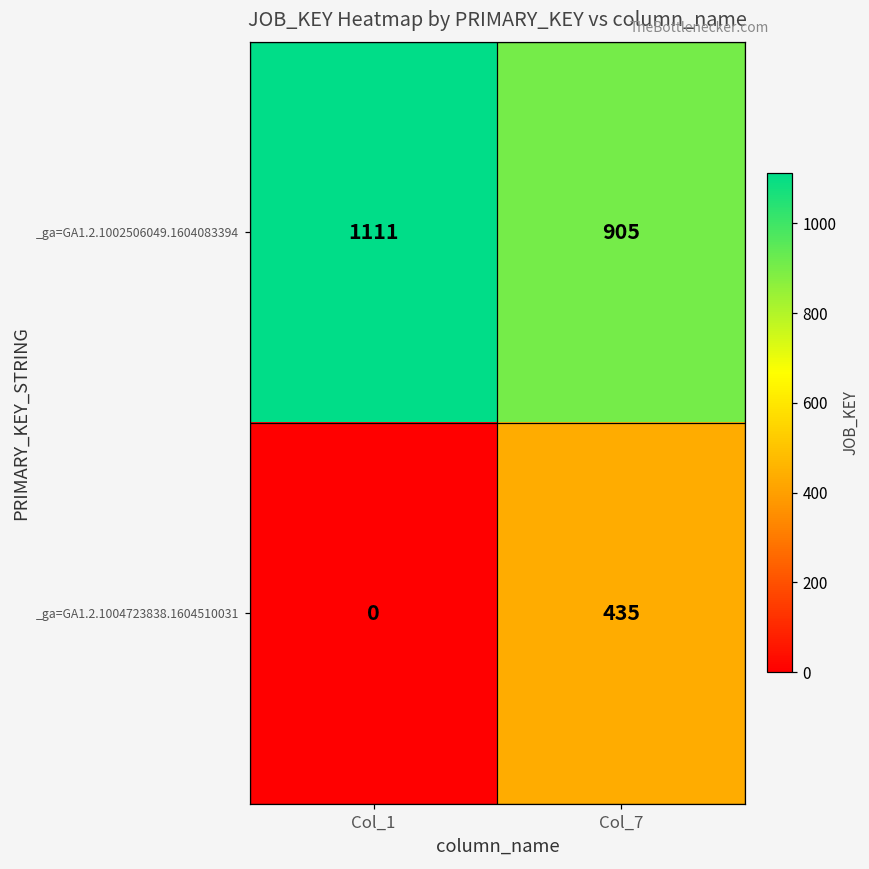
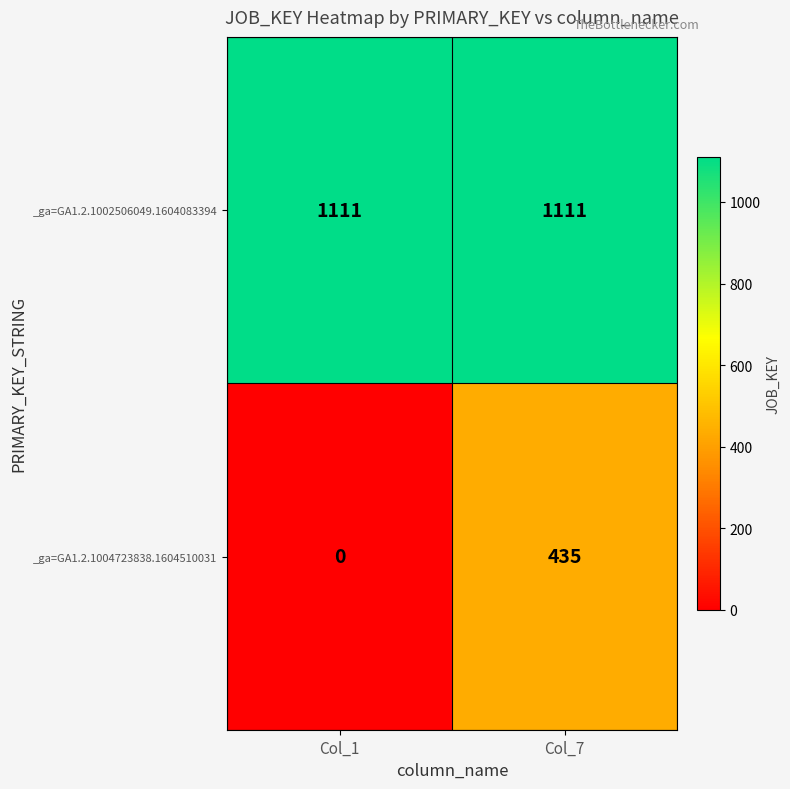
_ga=GA1.2.1002506049.1604083394, Col_7: 905 -> 1111
